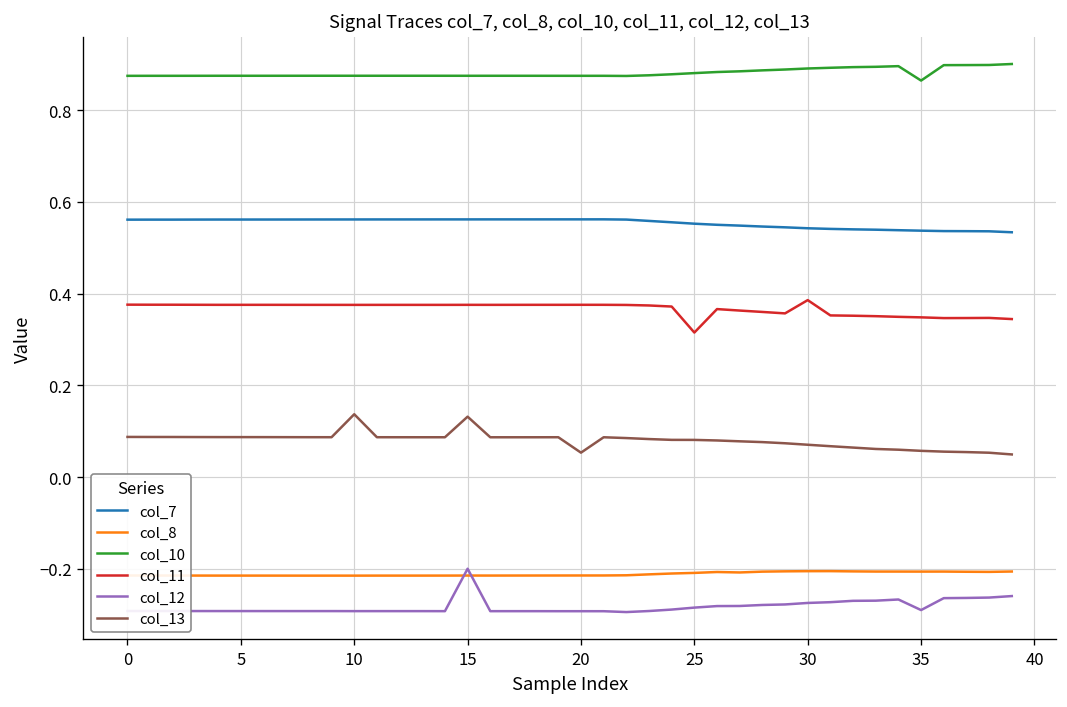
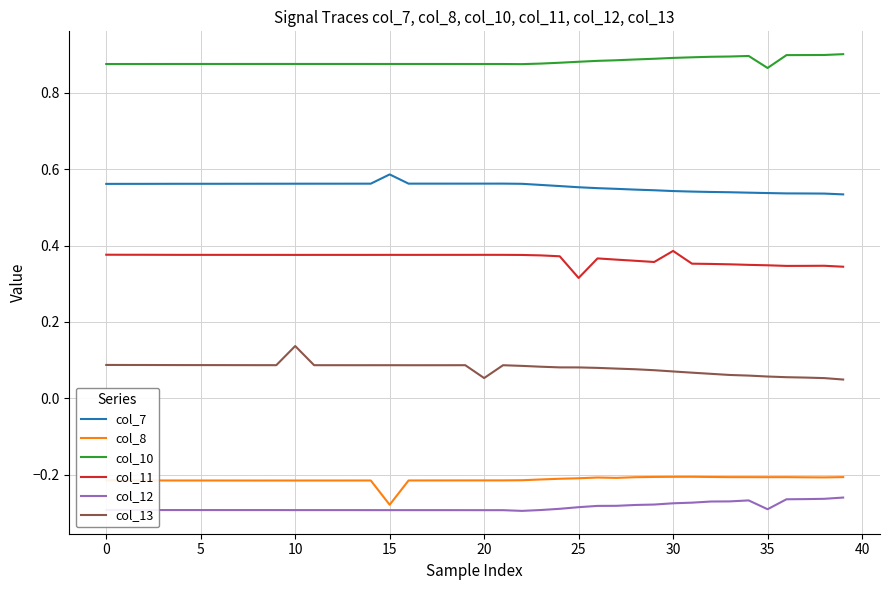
col_7, 15: 0.56 -> 0.59
col_8, 15: -0.21 -> -0.28
col_12, 15: -0.20 -> -0.29
col_13, 15: 0.13 -> 0.09
